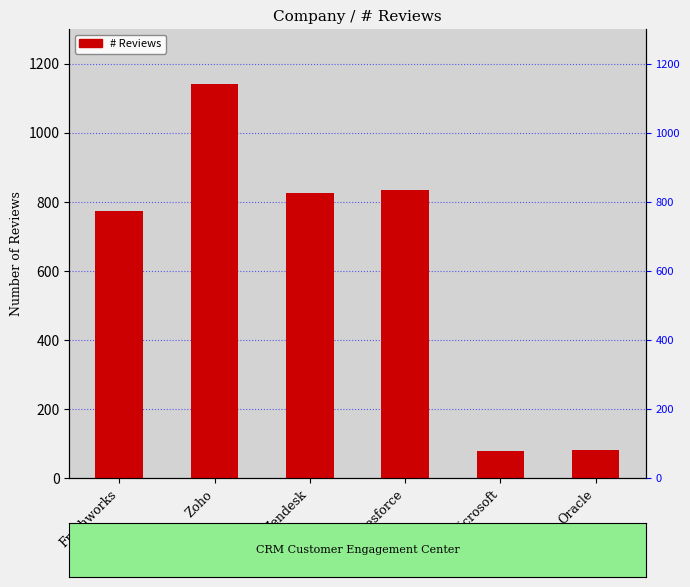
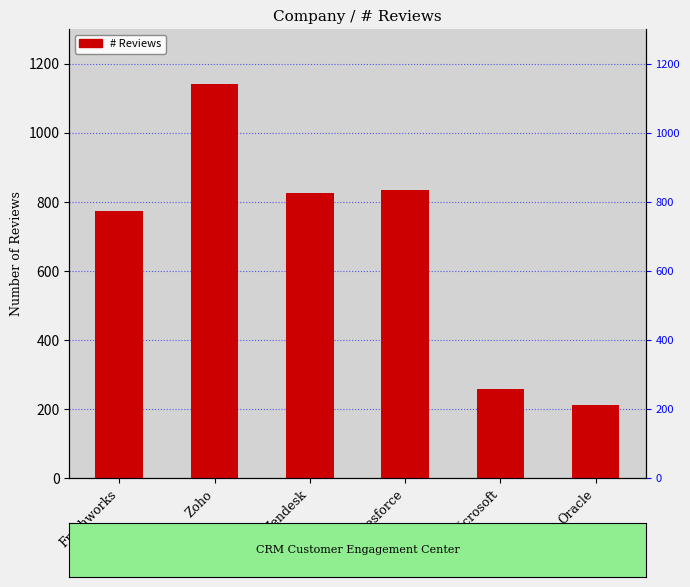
Microsoft: 80 -> 260
Oracle: 80 -> 210
